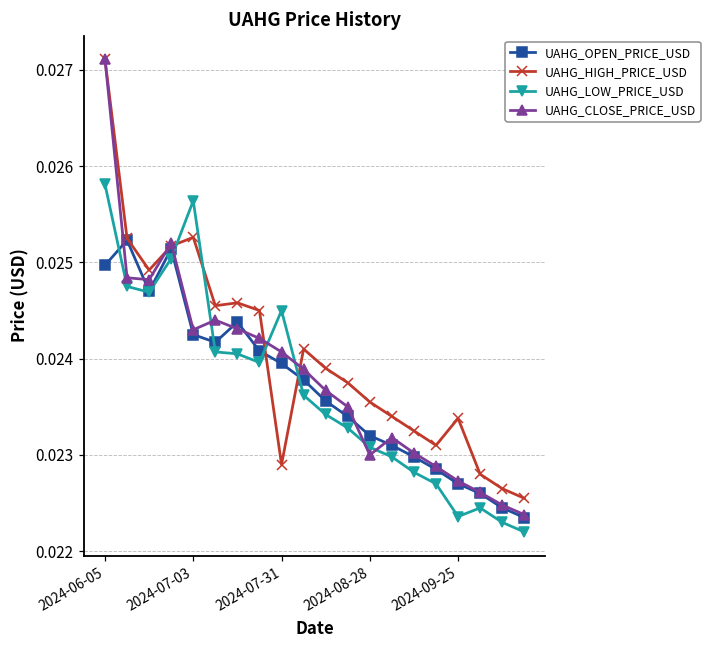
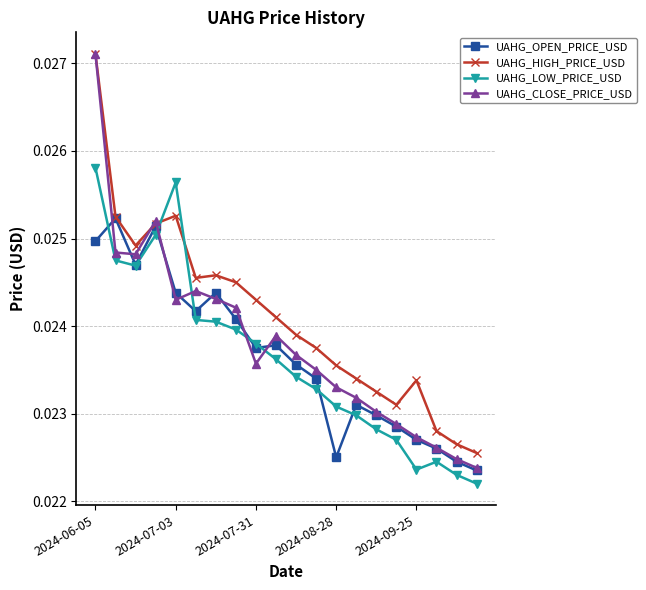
UAHG_OPEN_PRICE_USD, 2024-07-03: 0.0243 -> 0.0244
UAHG_OPEN_PRICE_USD, 2024-07-31: 0.0240 -> 0.0238
UAHG_HIGH_PRICE_USD, 2024-07-31: 0.0229 -> 0.0243
UAHG_LOW_PRICE_USD, 2024-07-31: 0.0245 -> 0.0238
UAHG_CLOSE_PRICE_USD, 2024-07-31: 0.0241 -> 0.0236
UAHG_OPEN_PRICE_USD, 2024-08-28: 0.0232 -> 0.0225
UAHG_CLOSE_PRICE_USD, 2024-08-28: 0.0230 -> 0.0233
